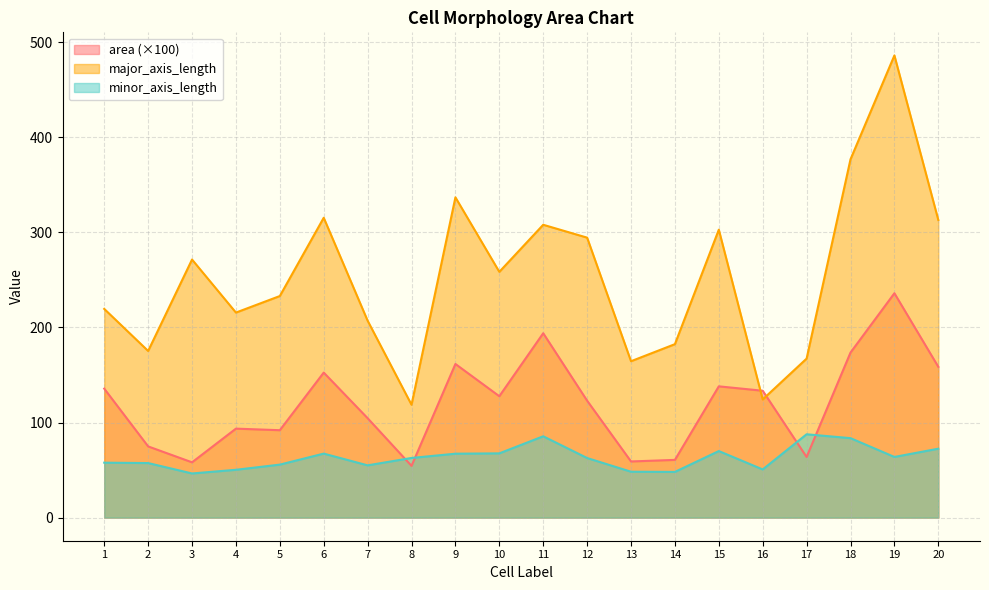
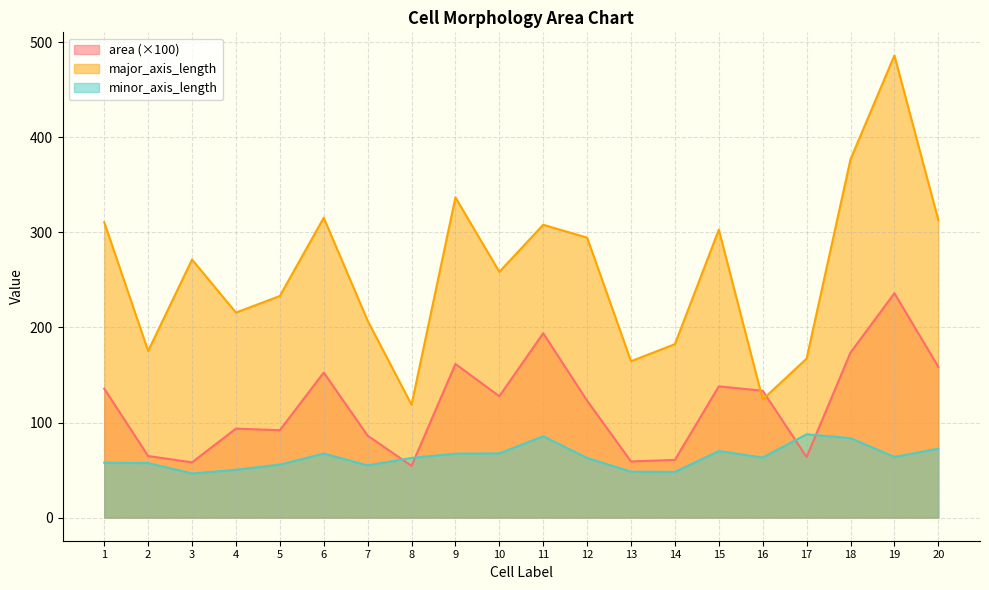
major_axis_length, 1: 220 -> 310
area (×100), 2: 70 -> 60
area (×100), 7: 100 -> 90
minor_axis_length, 16: 50 -> 60
